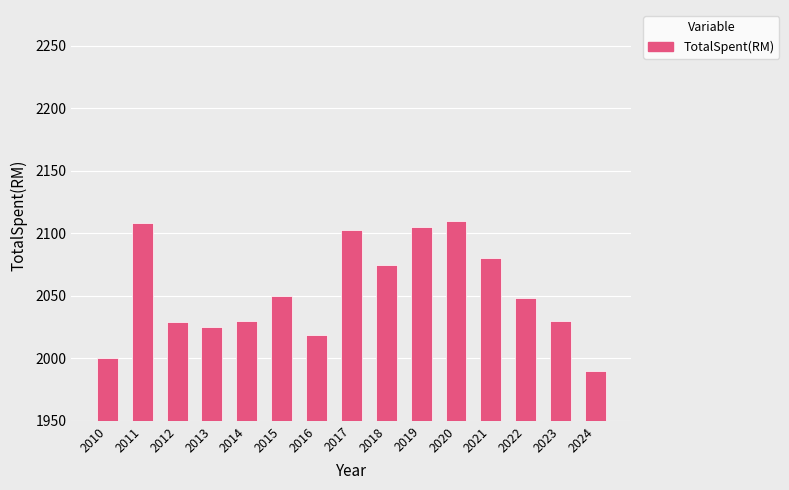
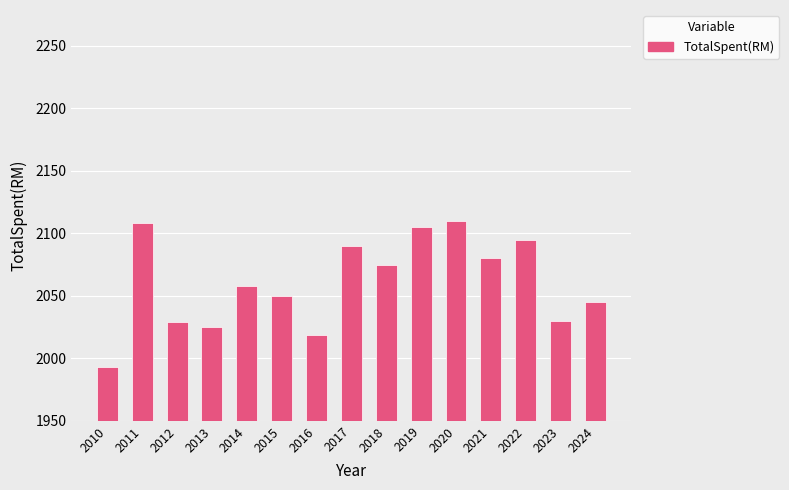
2010: 2000 -> 1993
2014: 2030 -> 2058
2017: 2103 -> 2090
2022: 2048 -> 2095
2024: 1990 -> 2045
